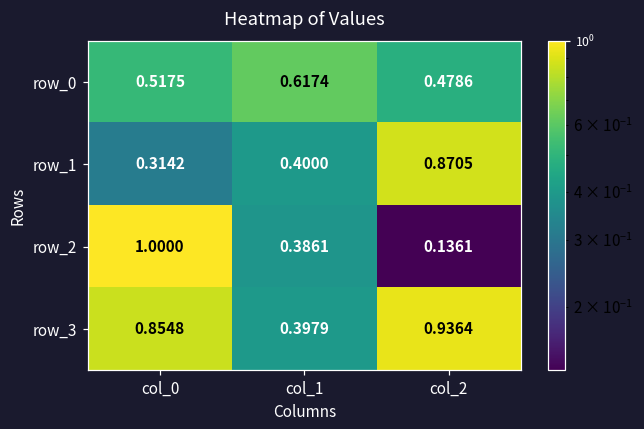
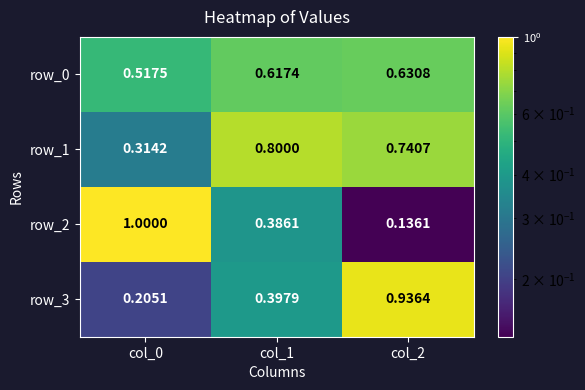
row_0, col_2: 0.4786 -> 0.6308
row_1, col_1: 0.4000 -> 0.8000
row_1, col_2: 0.8705 -> 0.7407
row_3, col_0: 0.8548 -> 0.2051
